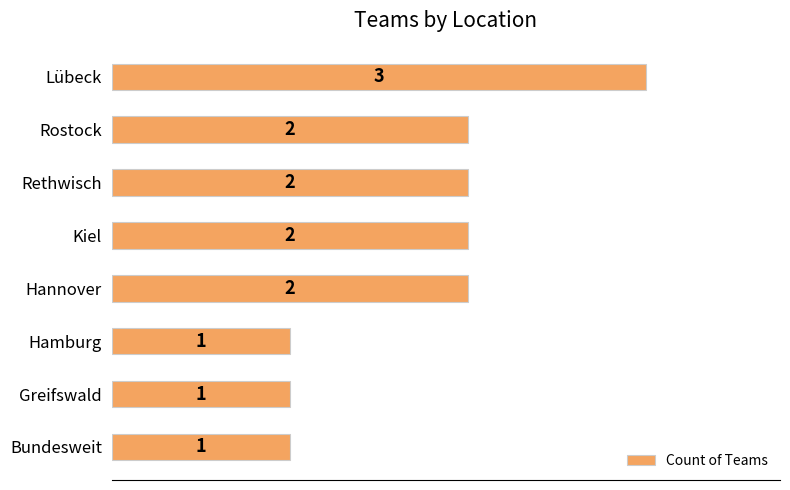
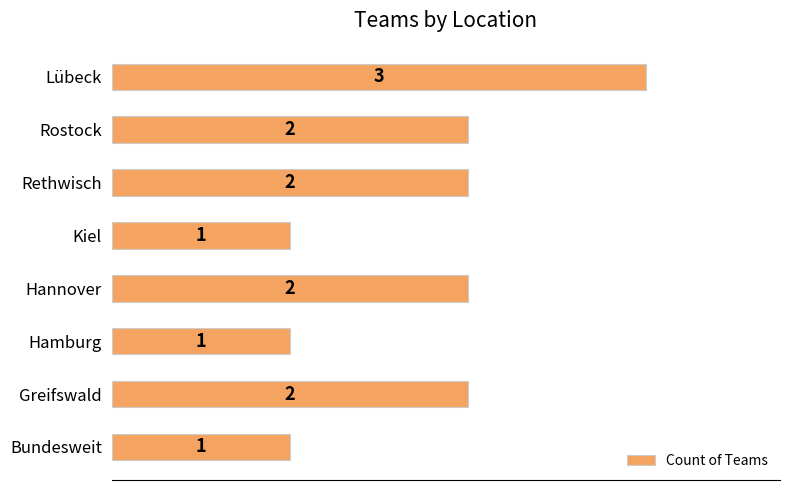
Kiel: 2 -> 1
Greifswald: 1 -> 2
